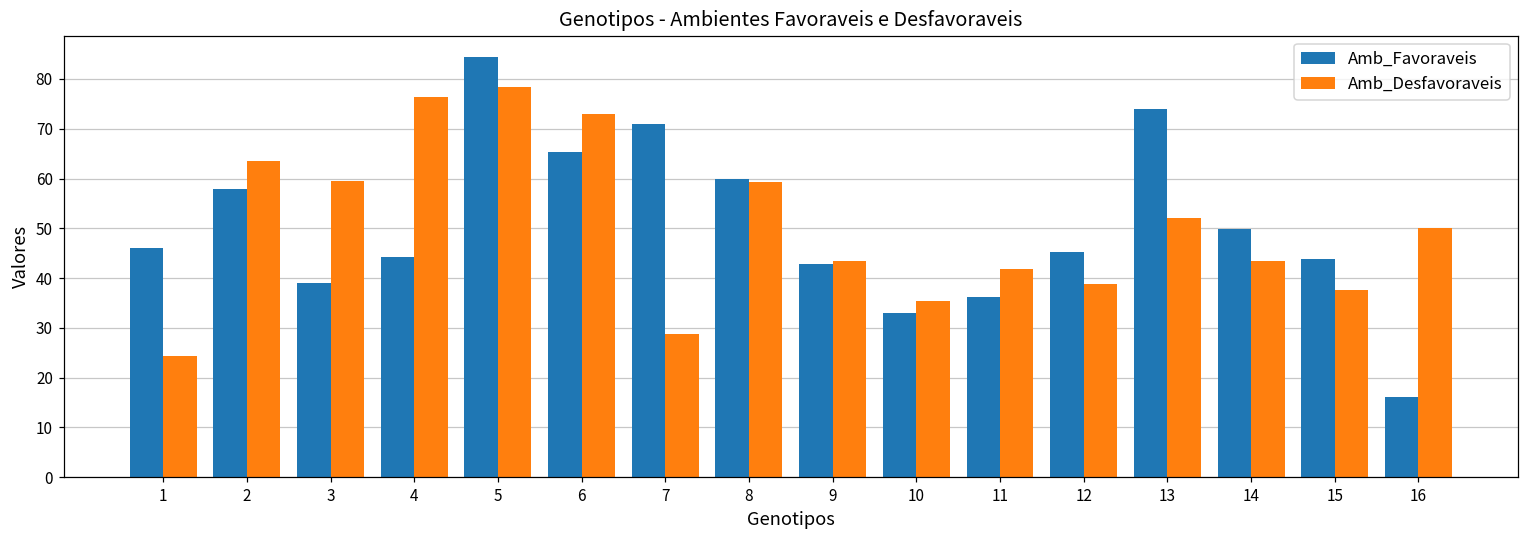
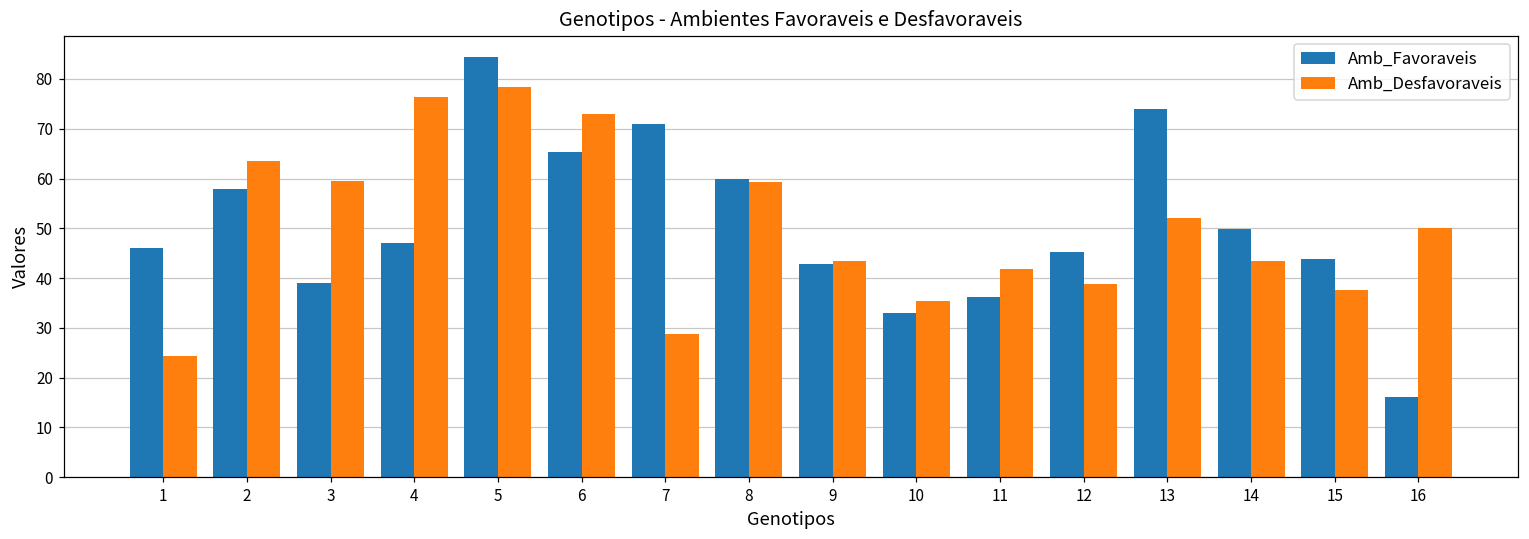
Amb_Favoraveis, 4: 44 -> 47
